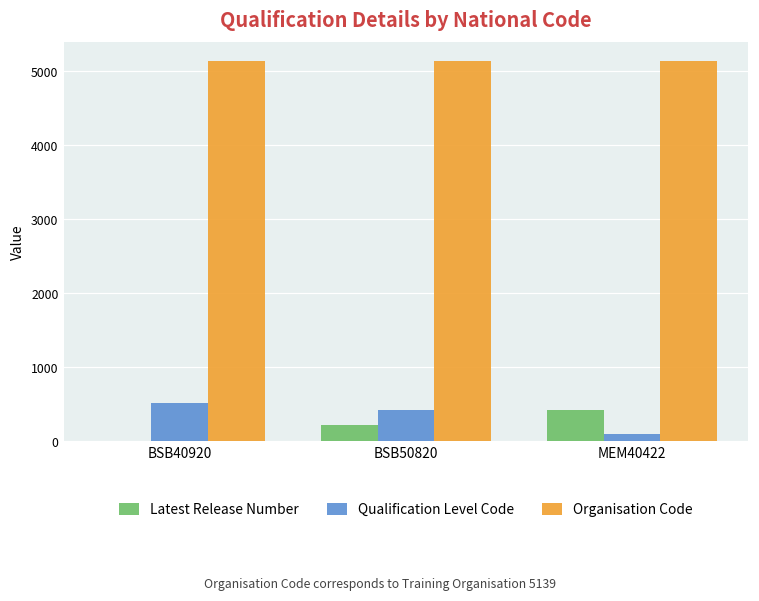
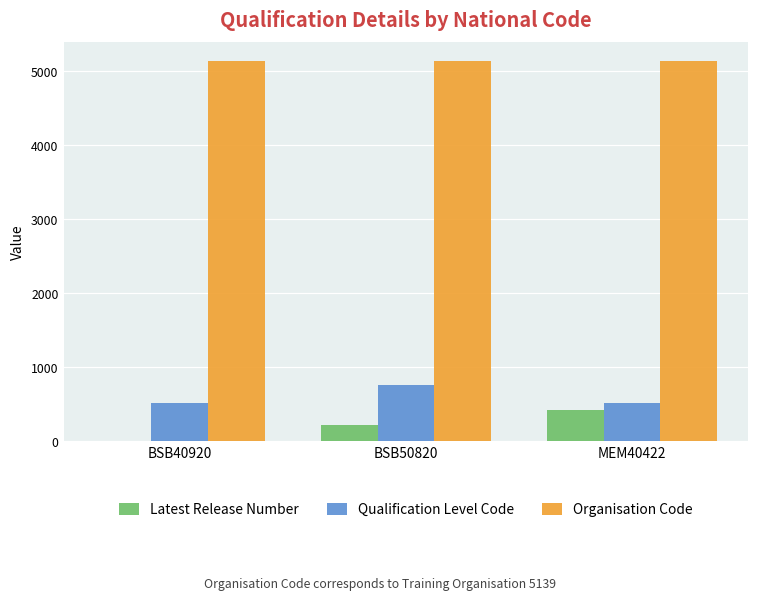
Qualification Level Code, BSB50820: 400 -> 800
Qualification Level Code, MEM40422: 100 -> 500
